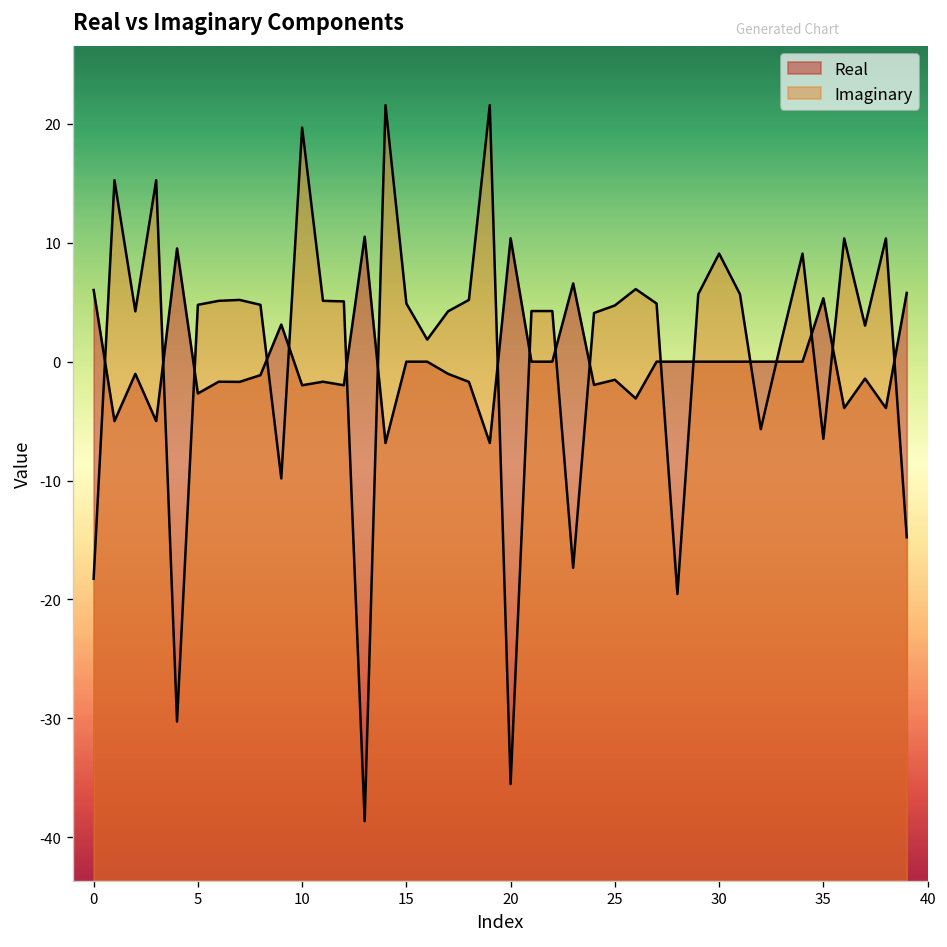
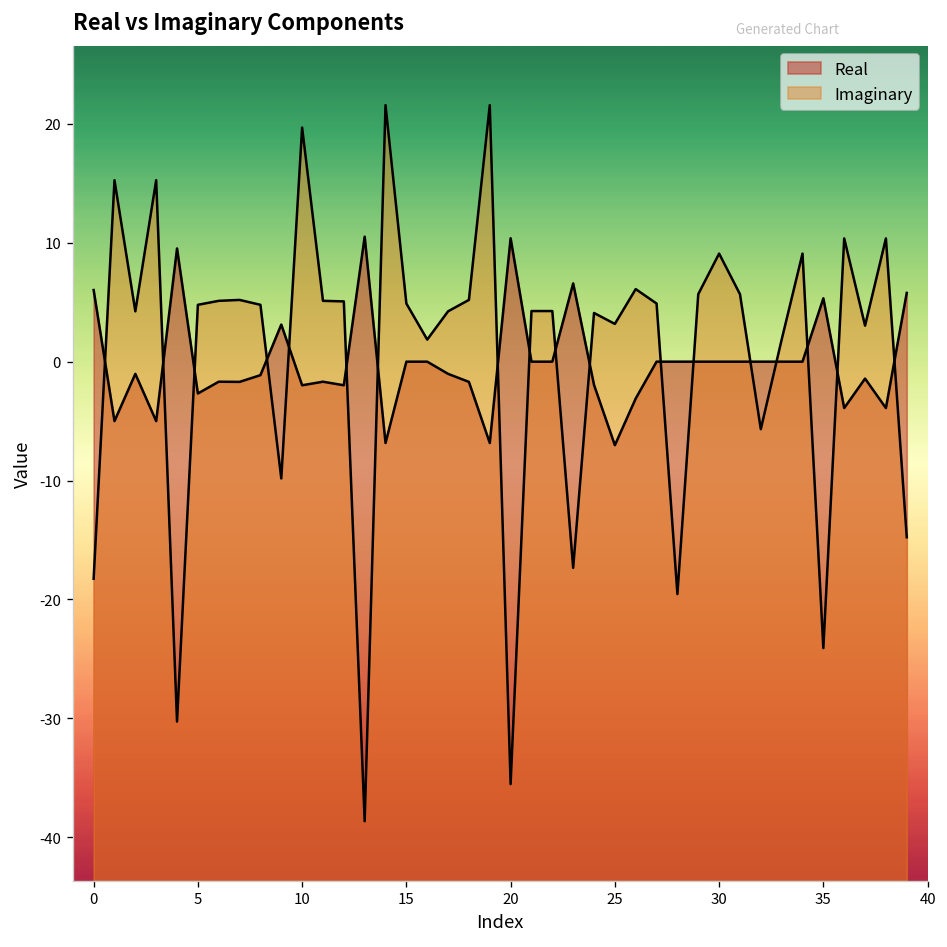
Real, 25: -2 -> -7
Imaginary, 25: 5 -> 3
Imaginary, 35: -6 -> -24
